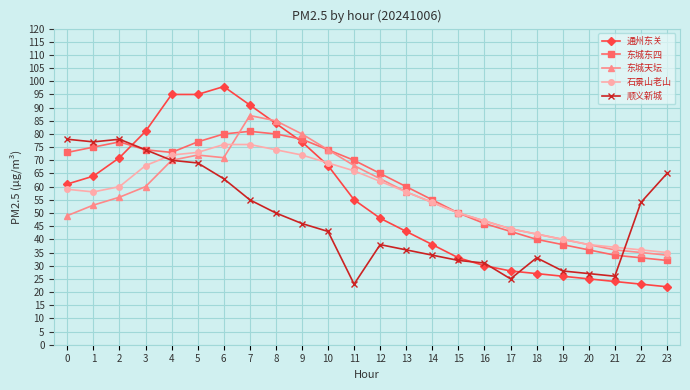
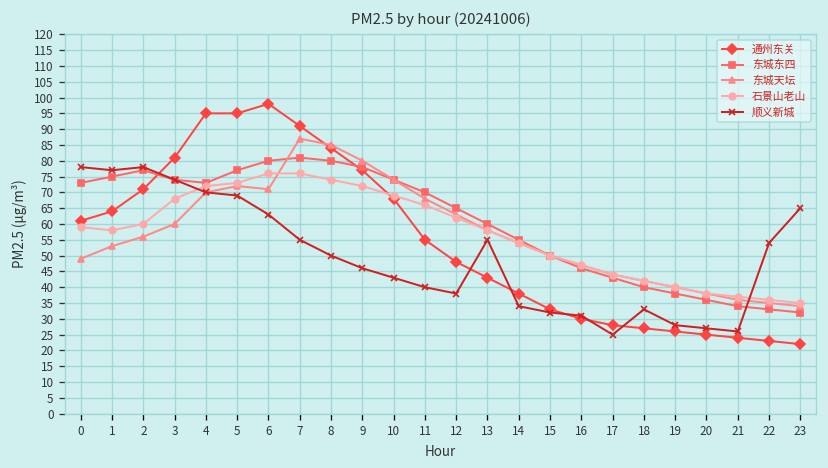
顺义新城, 11: 23 -> 40
顺义新城, 13: 36 -> 55
